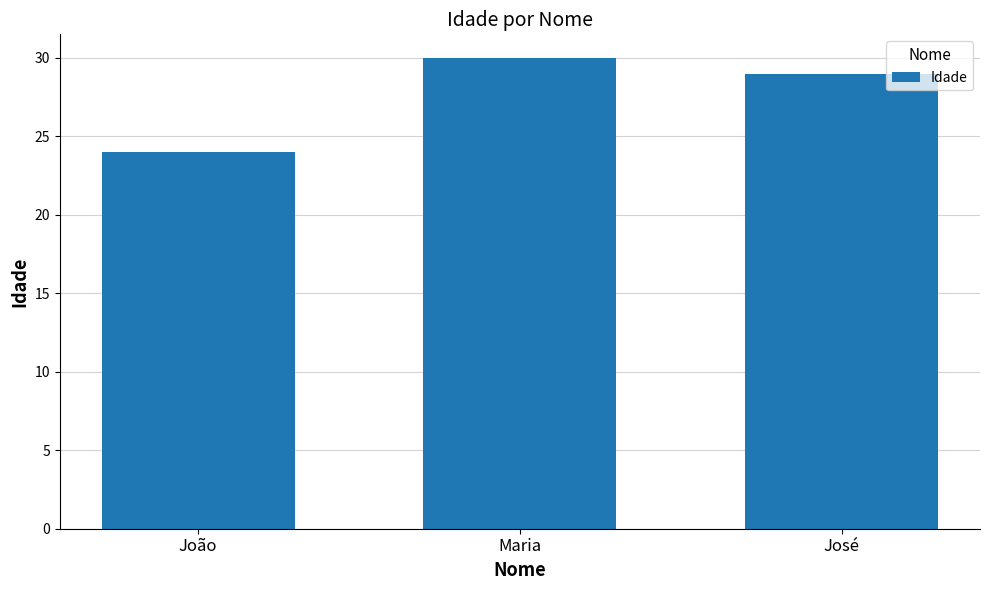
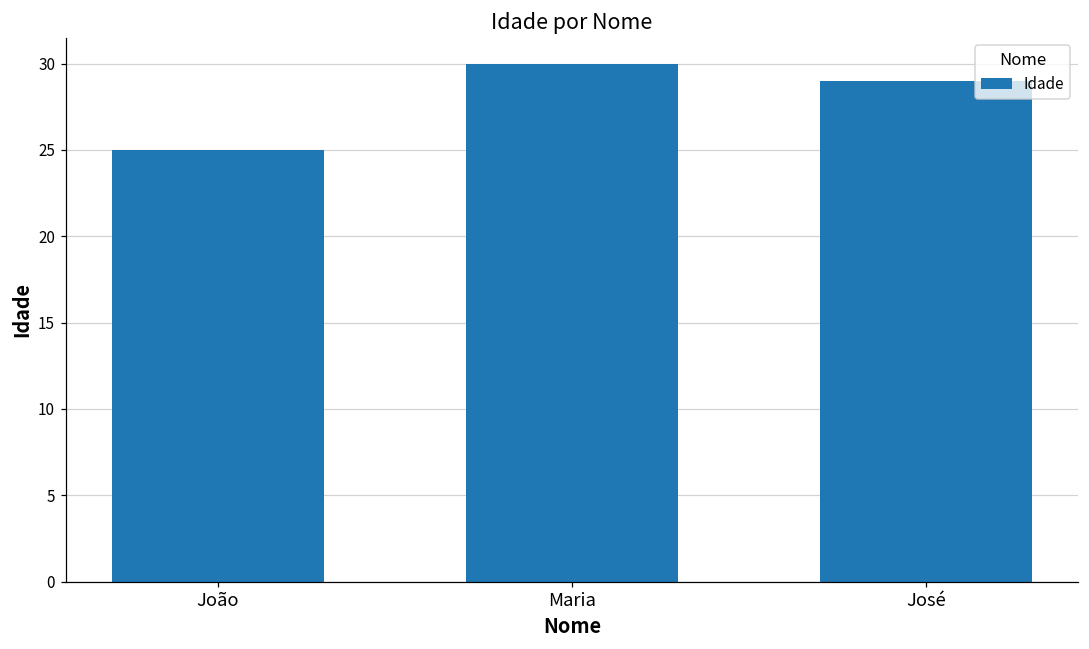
João: 24 -> 25
